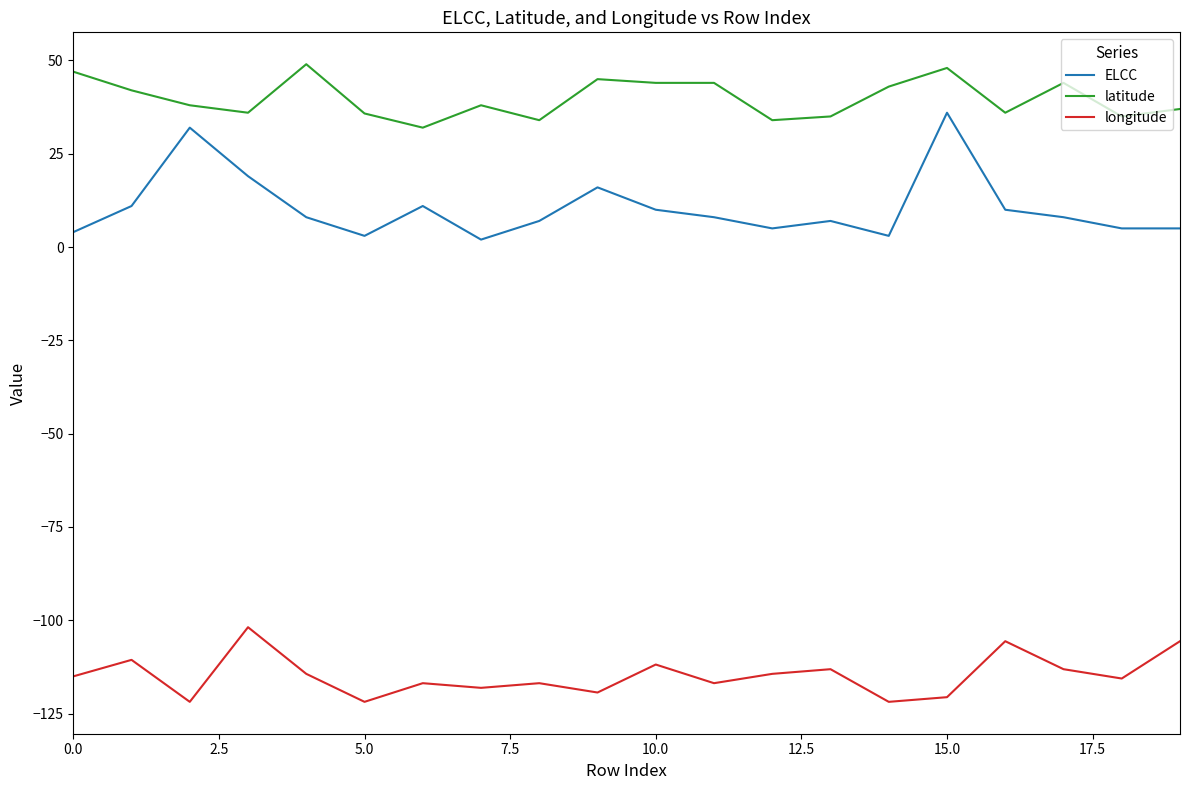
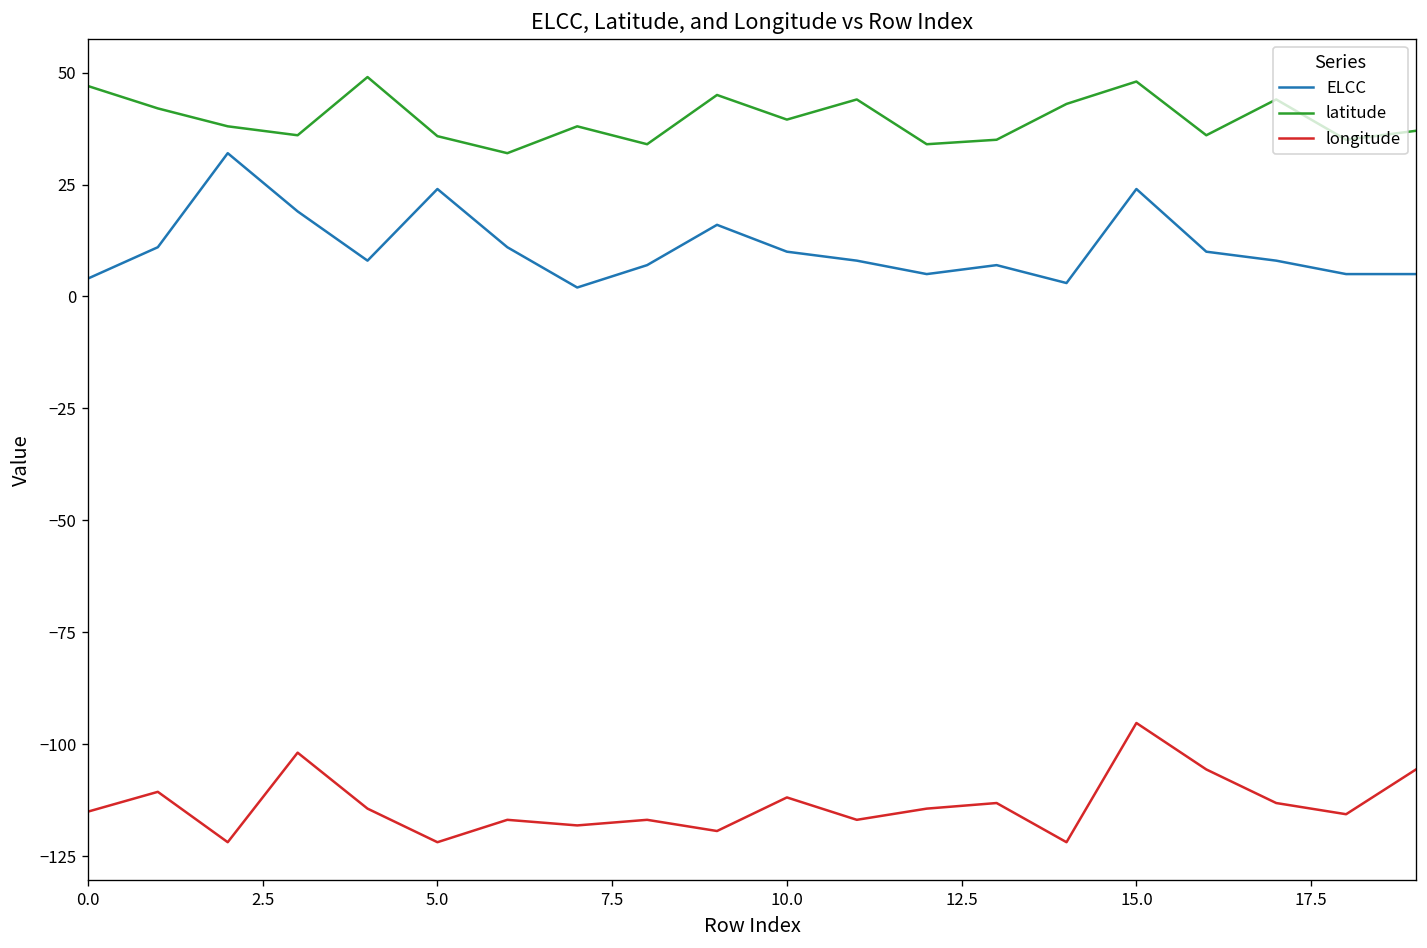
ELCC, 5.0: 3 -> 24
latitude, 10.0: 44 -> 40
ELCC, 15.0: 36 -> 24
longitude, 15.0: -121 -> -95
